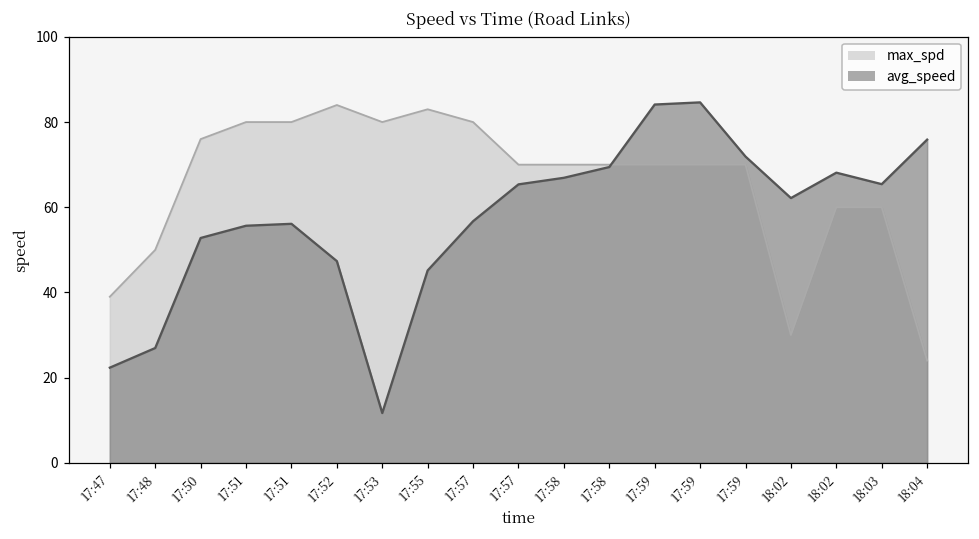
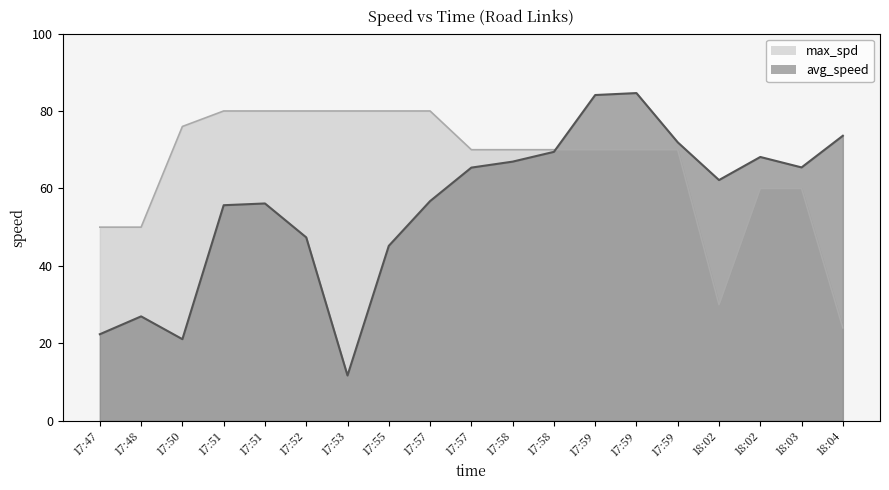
max_spd, 17:47: 39 -> 50
avg_speed, 17:50: 53 -> 21
max_spd, 17:52: 84 -> 80
max_spd, 17:55: 83 -> 80
avg_speed, 18:04: 76 -> 74
